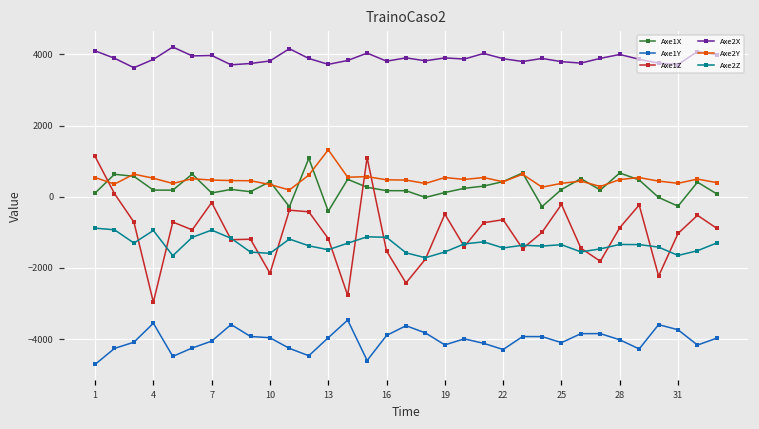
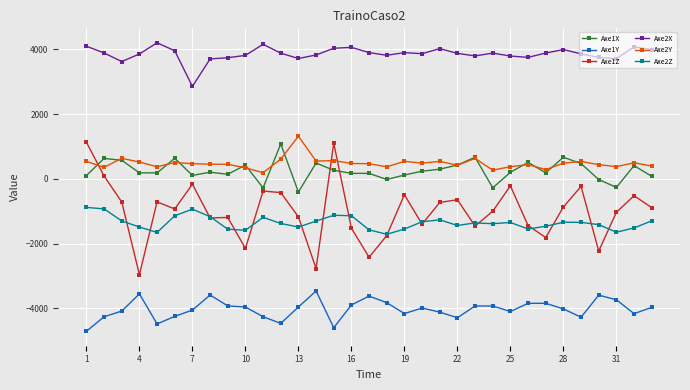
Axe2Z, 4: -900 -> -1500
Axe2X, 7: 4000 -> 2900
Axe2X, 16: 3800 -> 4100
